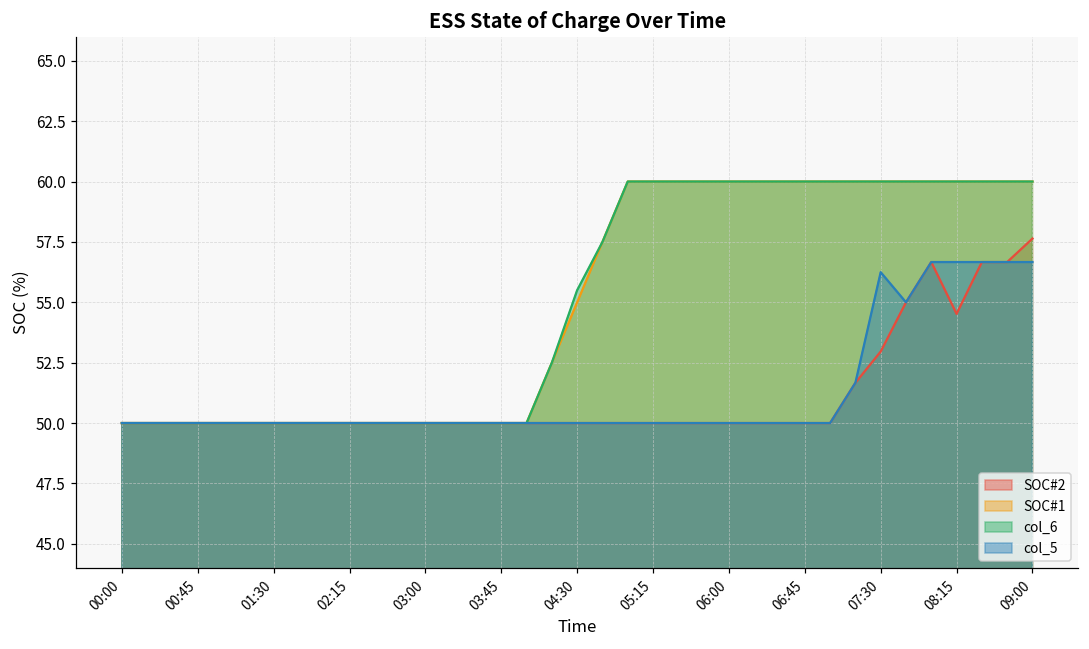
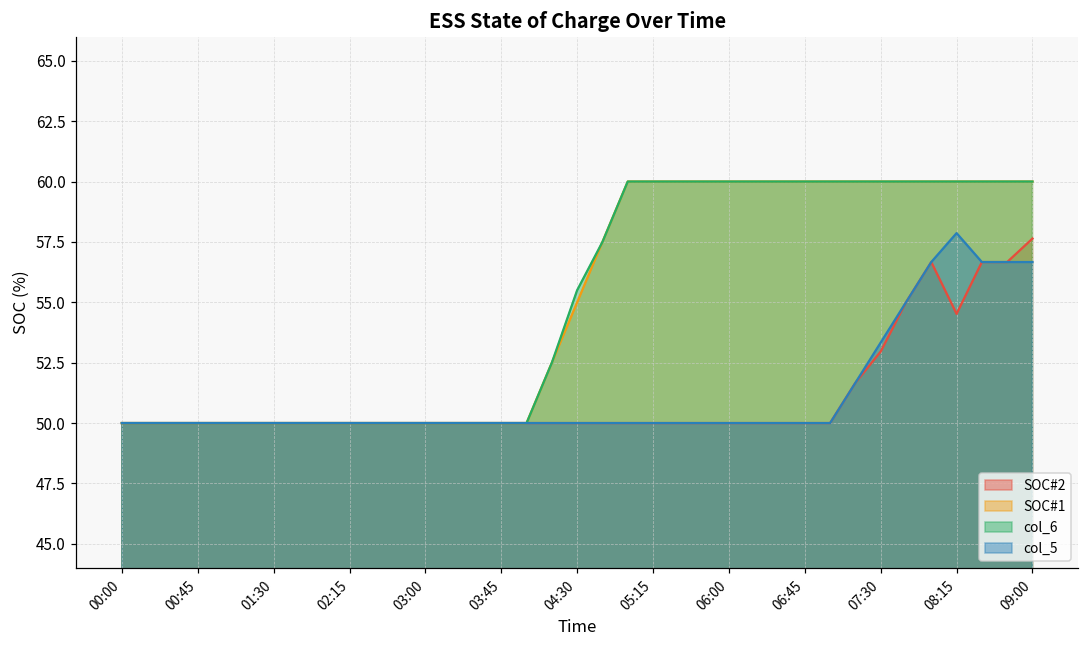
col_5, 07:30: 56.2 -> 53.3
col_5, 08:15: 56.7 -> 57.9
